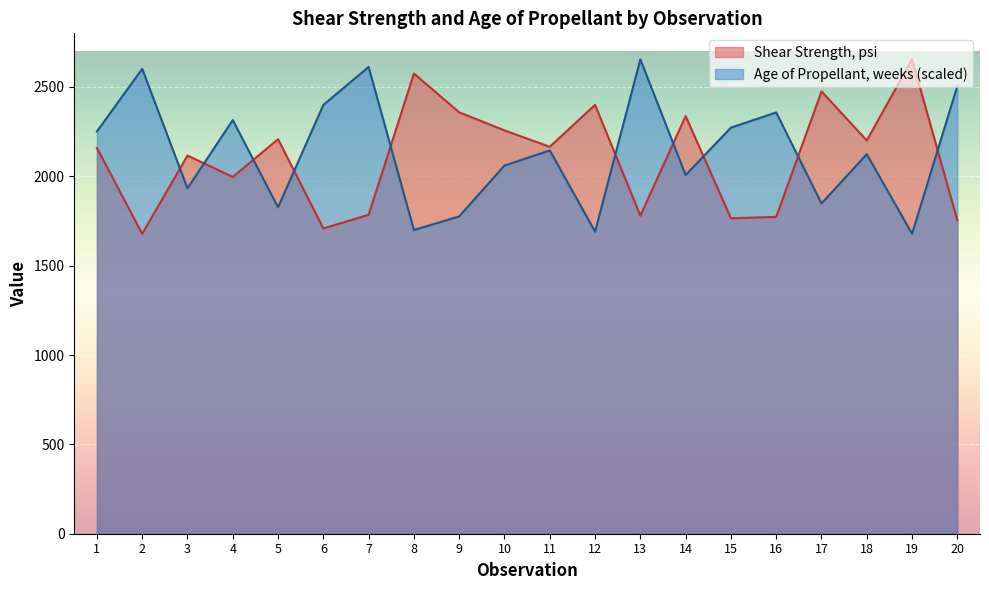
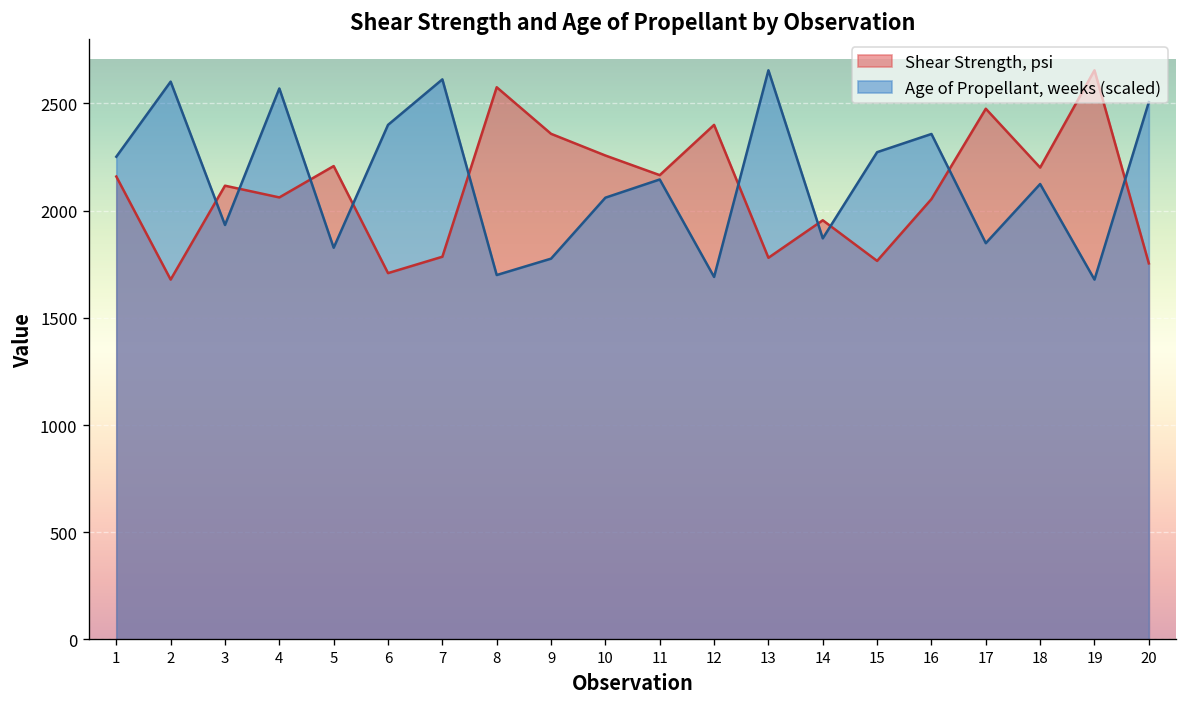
Shear Strength, psi, 4: 2000 -> 2060
Age of Propellant, weeks (scaled), 4: 2310 -> 2570
Shear Strength, psi, 14: 2340 -> 1950
Age of Propellant, weeks (scaled), 14: 2010 -> 1870
Shear Strength, psi, 16: 1770 -> 2050
